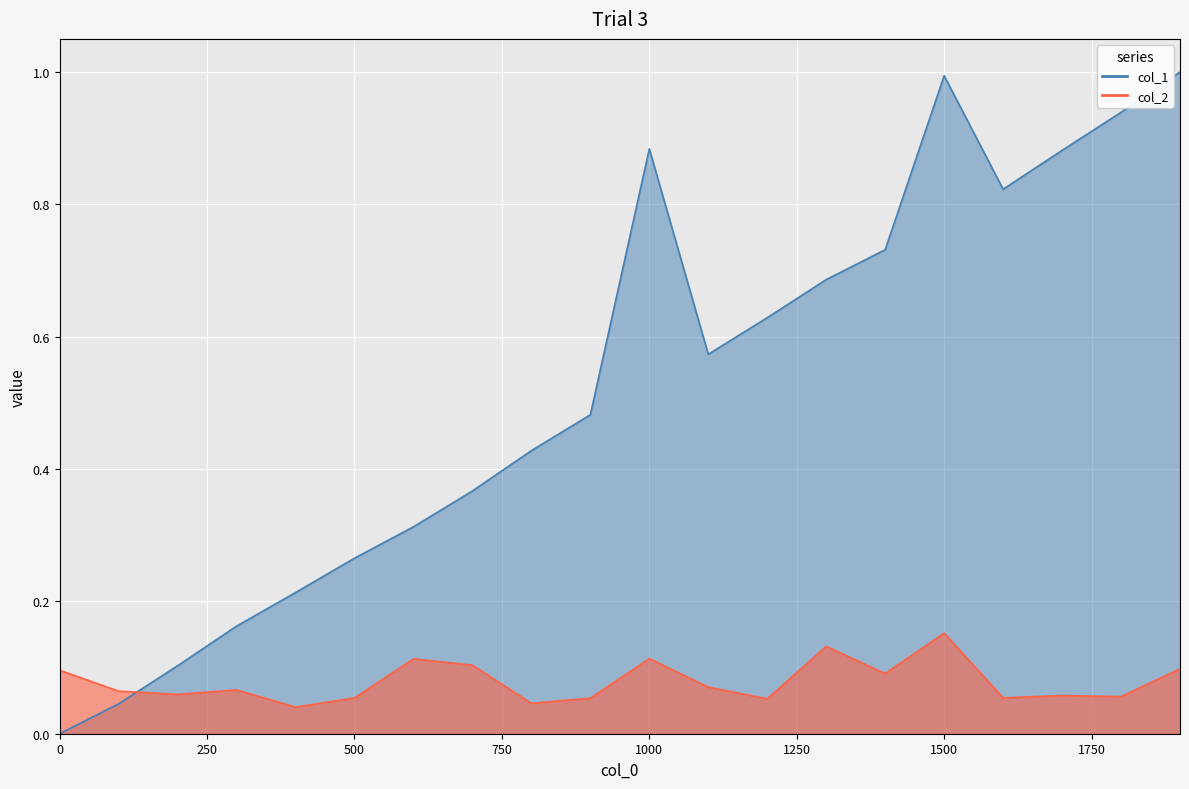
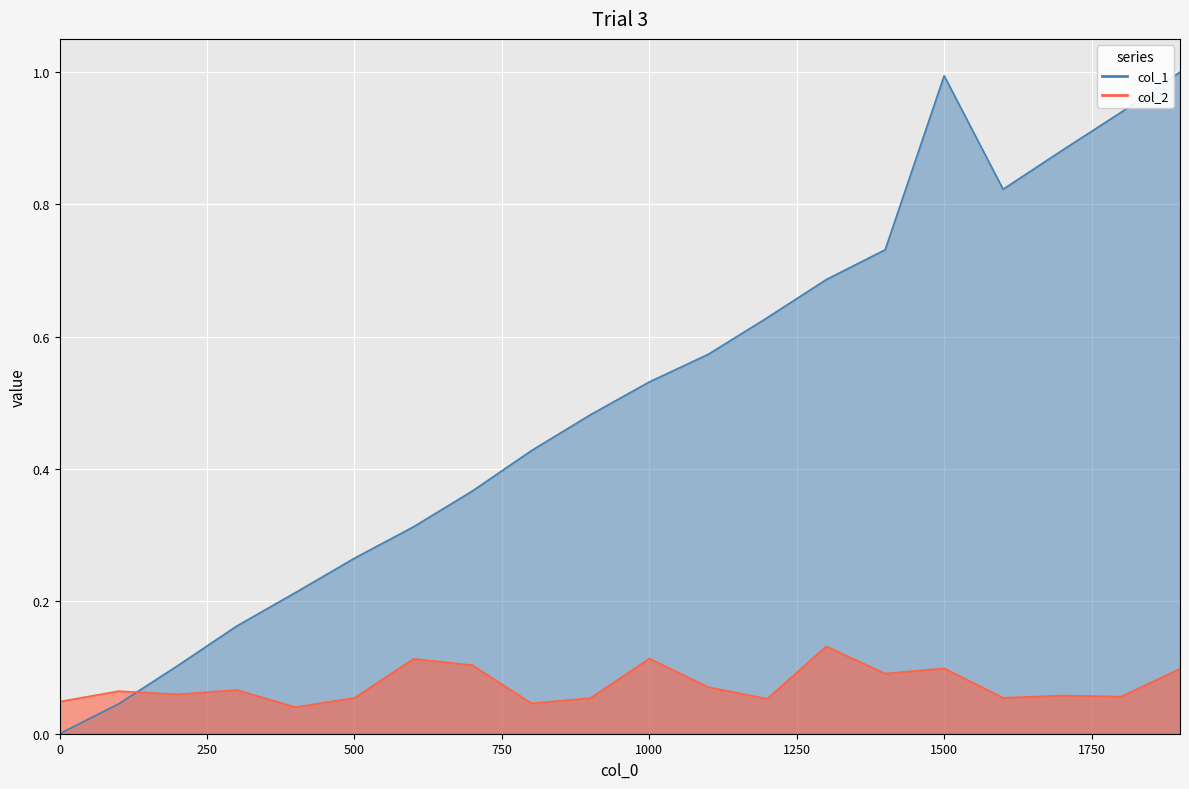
col_2, 0: 0.10 -> 0.05
col_1, 1000: 0.88 -> 0.53
col_2, 1500: 0.15 -> 0.10
